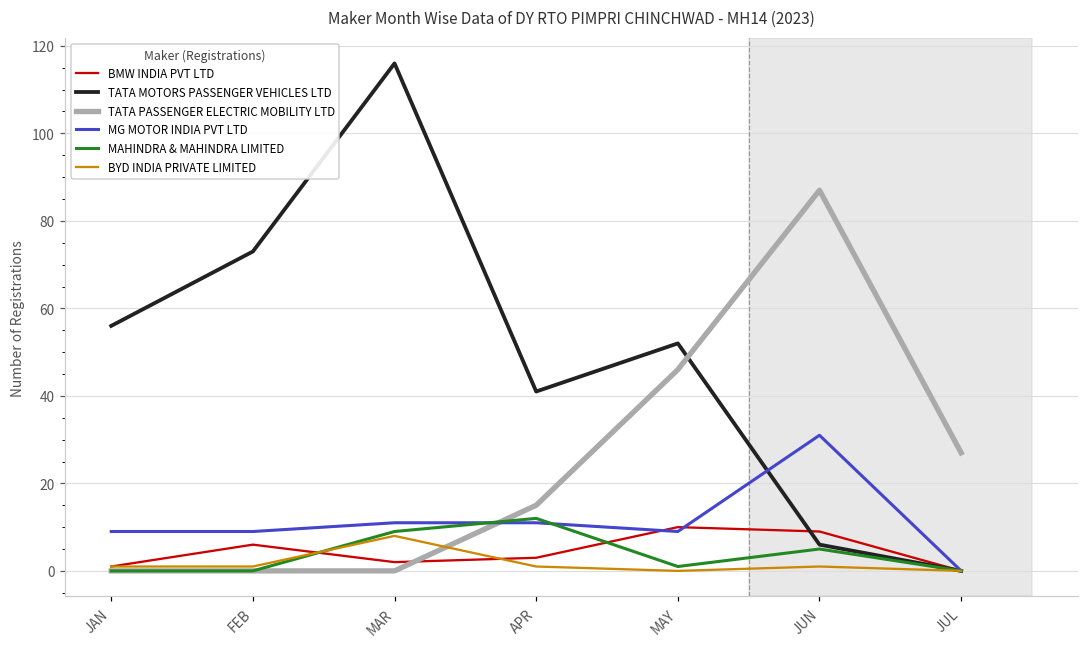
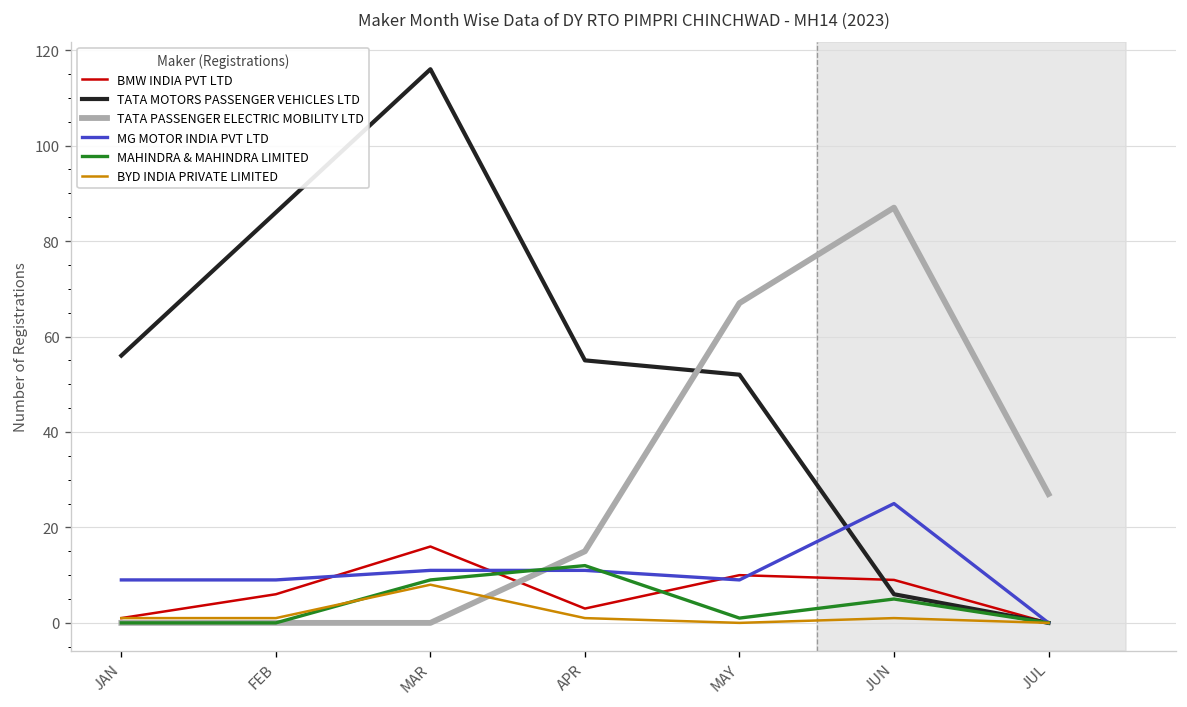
TATA MOTORS PASSENGER VEHICLES LTD, FEB: 73 -> 86
BMW INDIA PVT LTD, MAR: 2 -> 16
TATA MOTORS PASSENGER VEHICLES LTD, APR: 41 -> 55
TATA PASSENGER ELECTRIC MOBILITY LTD, MAY: 46 -> 67
MG MOTOR INDIA PVT LTD, JUN: 31 -> 25
